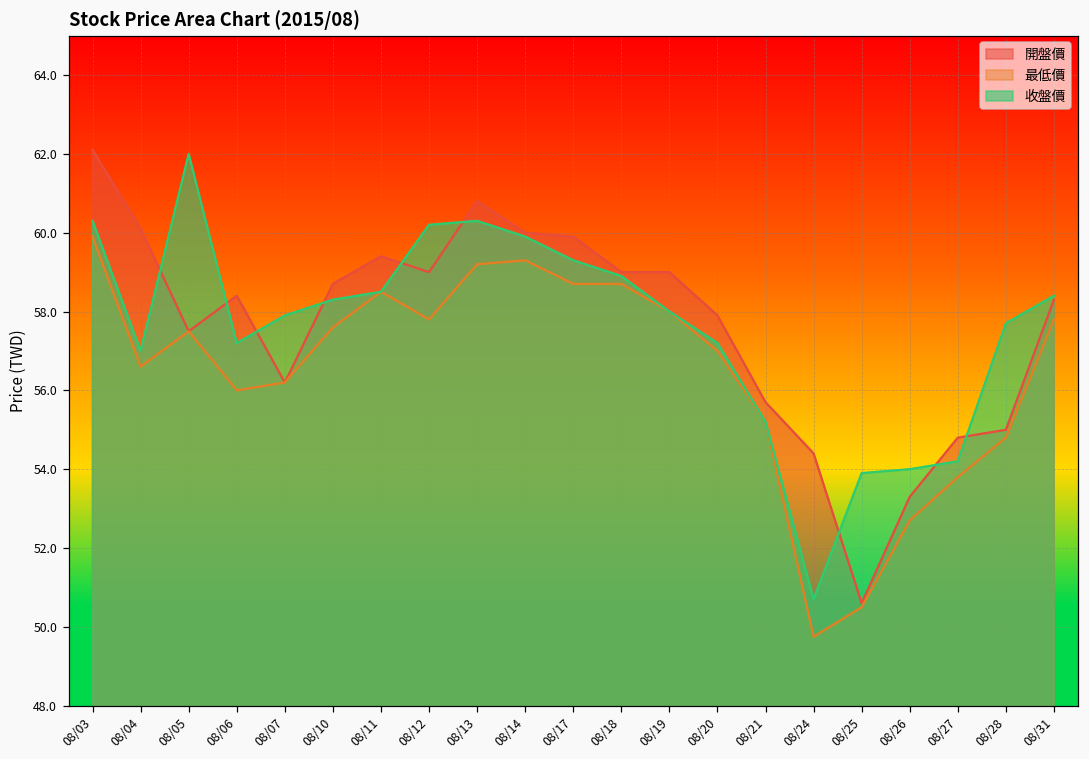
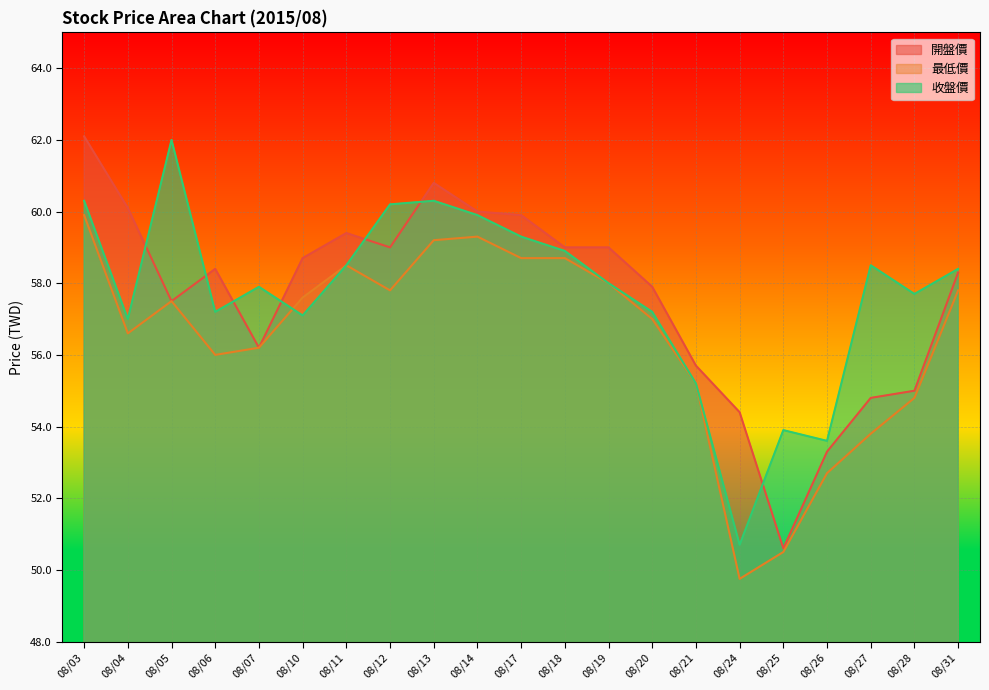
收盤價, 08/10: 58.3 -> 57.1
收盤價, 08/26: 54.0 -> 53.6
收盤價, 08/27: 54.2 -> 58.5
